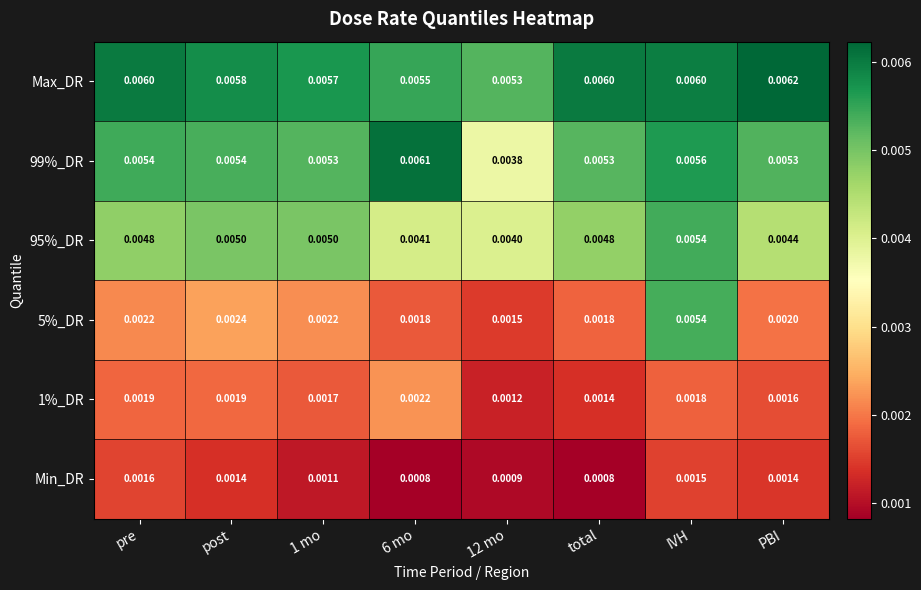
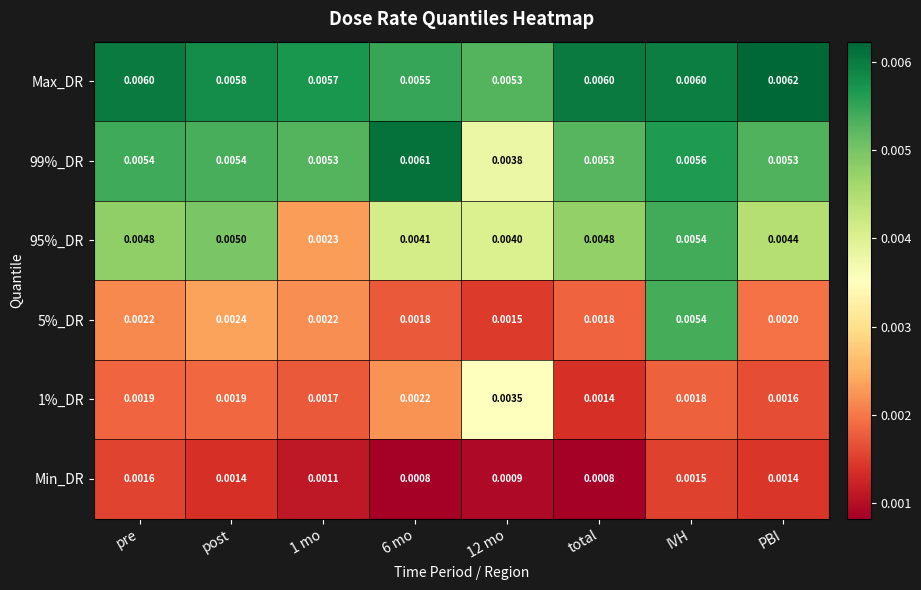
95%_DR, 1 mo: 0.0050 -> 0.0023
1%_DR, 12 mo: 0.0012 -> 0.0035
